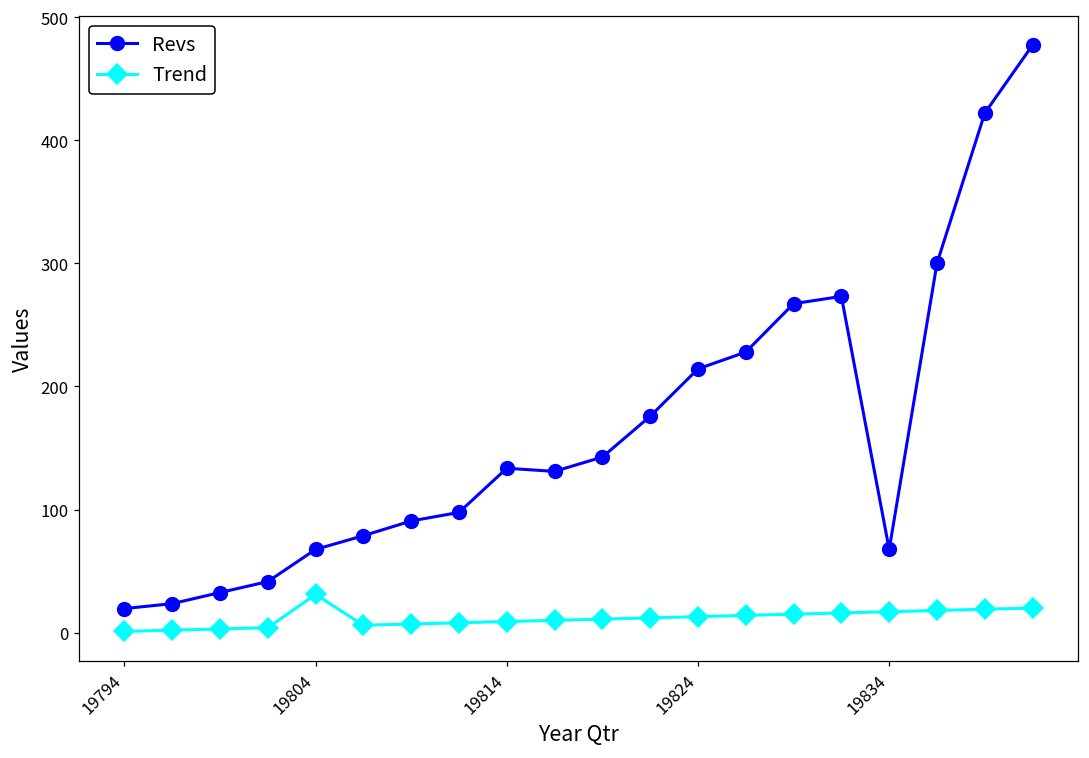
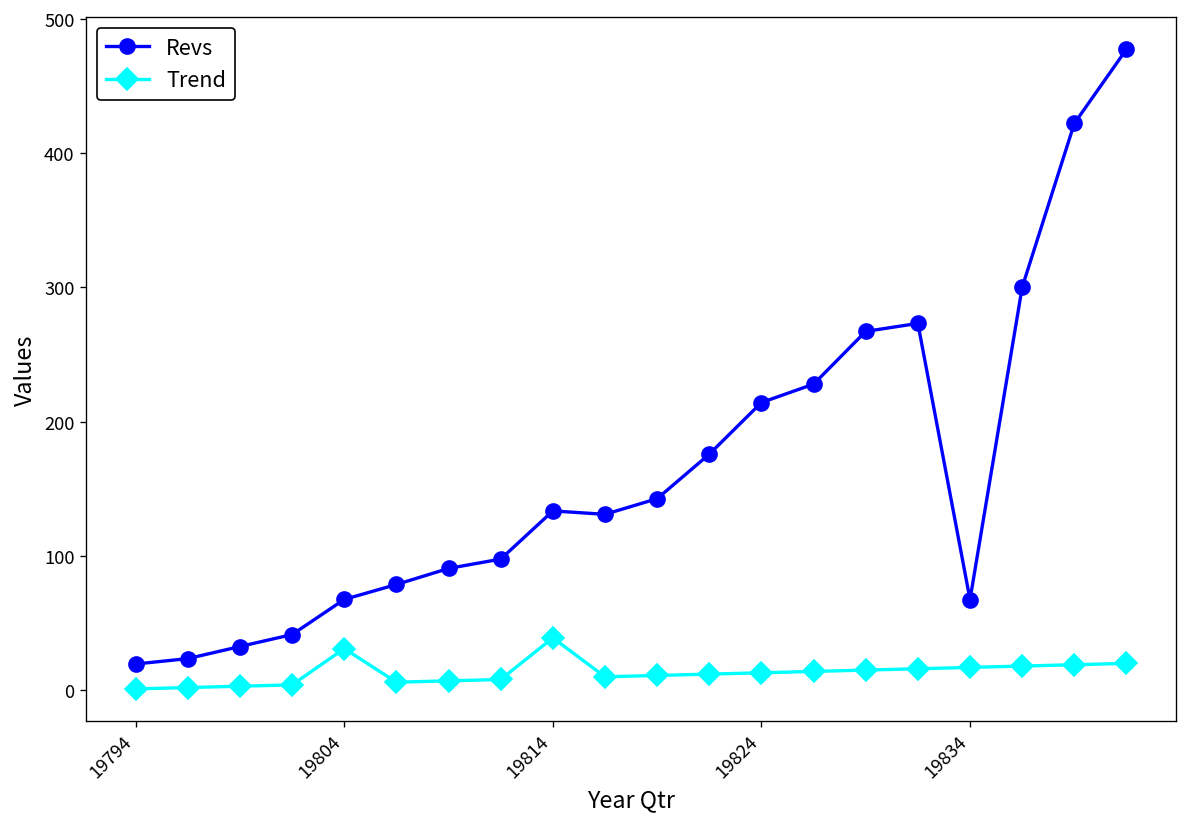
Trend, 19814: 9 -> 39
